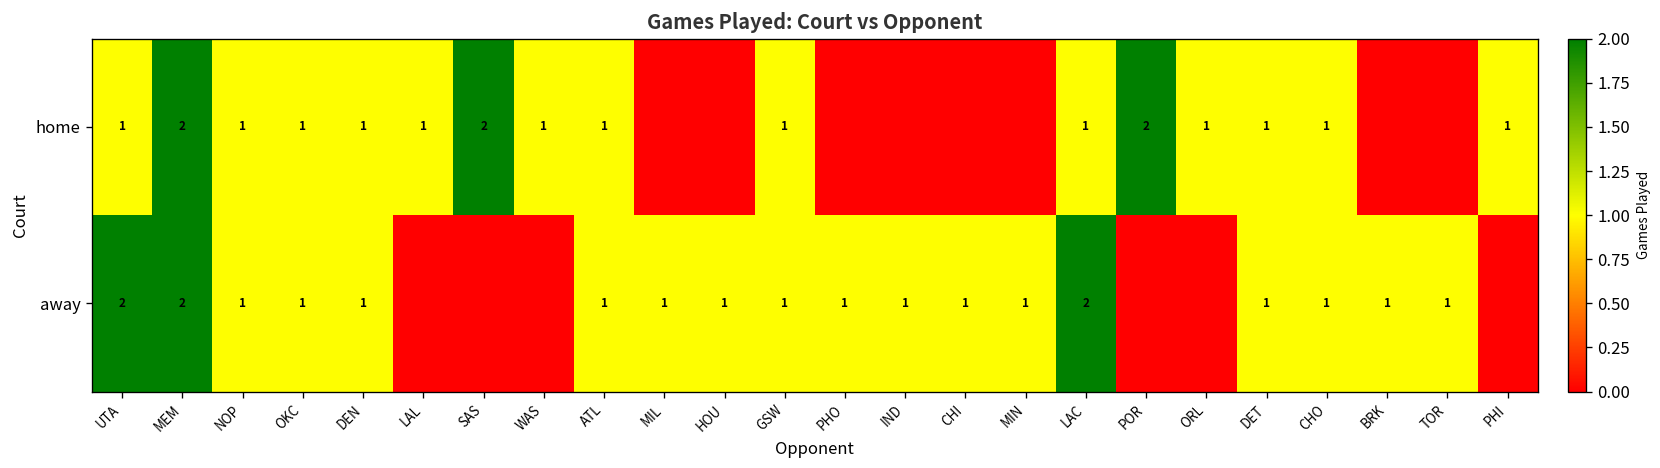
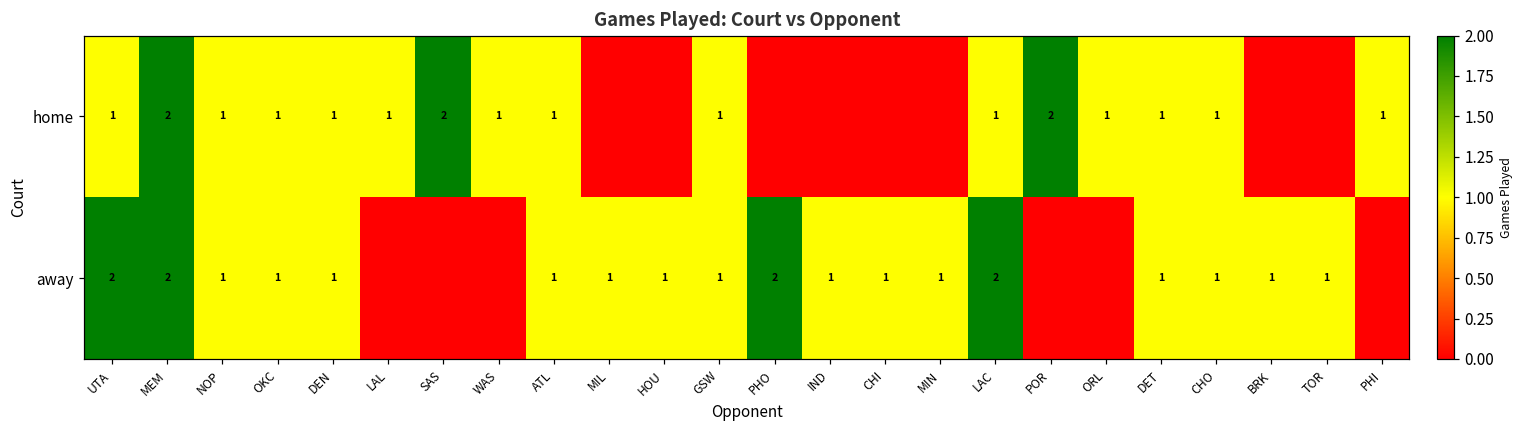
away, PHO: 1 -> 2
